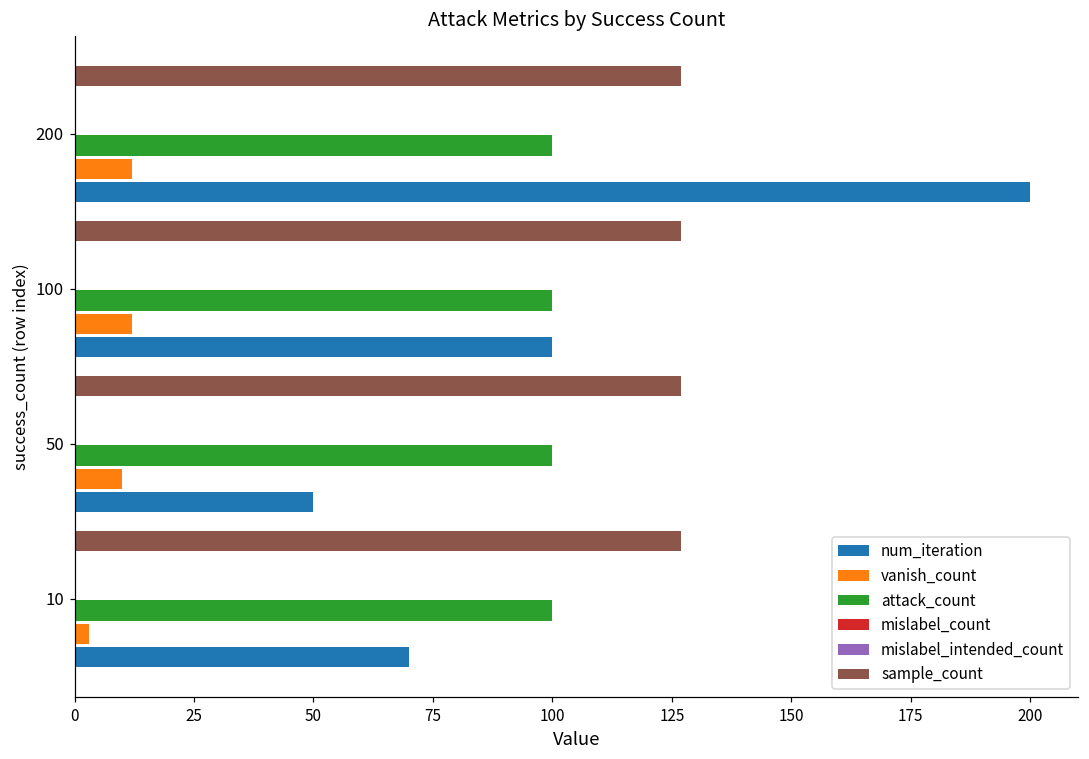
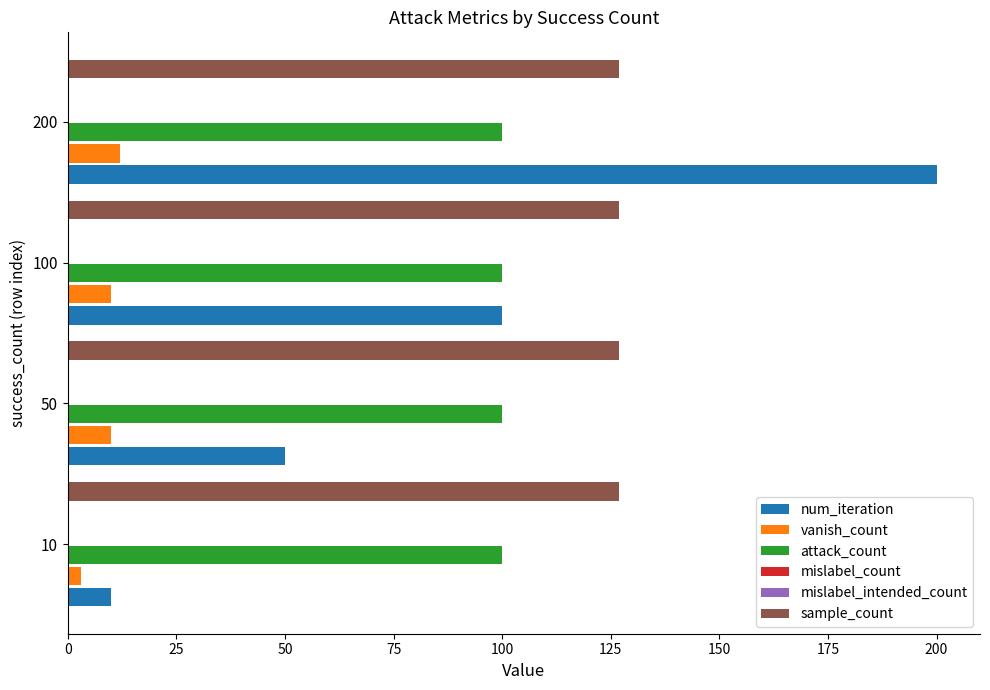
vanish_count, 100: 12 -> 10
num_iteration, 10: 70 -> 10
